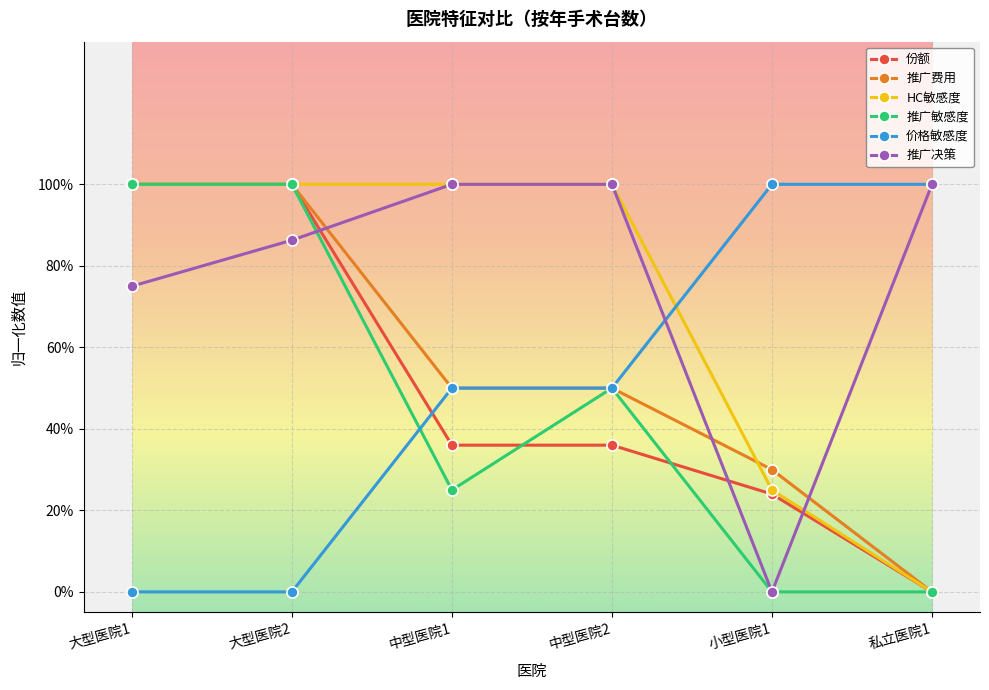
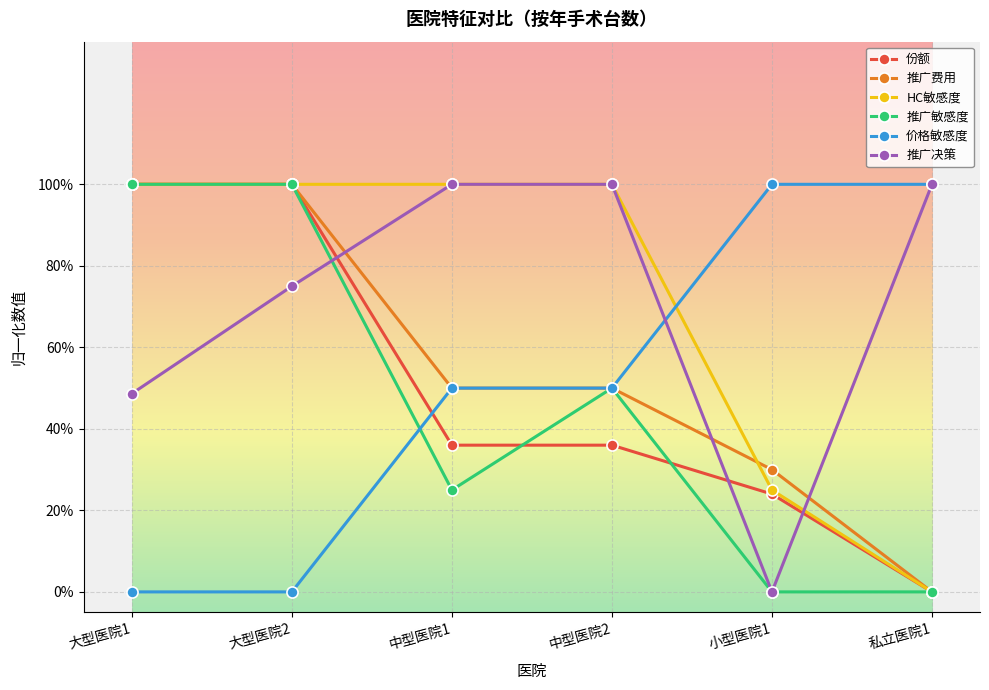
推广决策, 大型医院1: 75% -> 49%
推广决策, 大型医院2: 86% -> 75%
